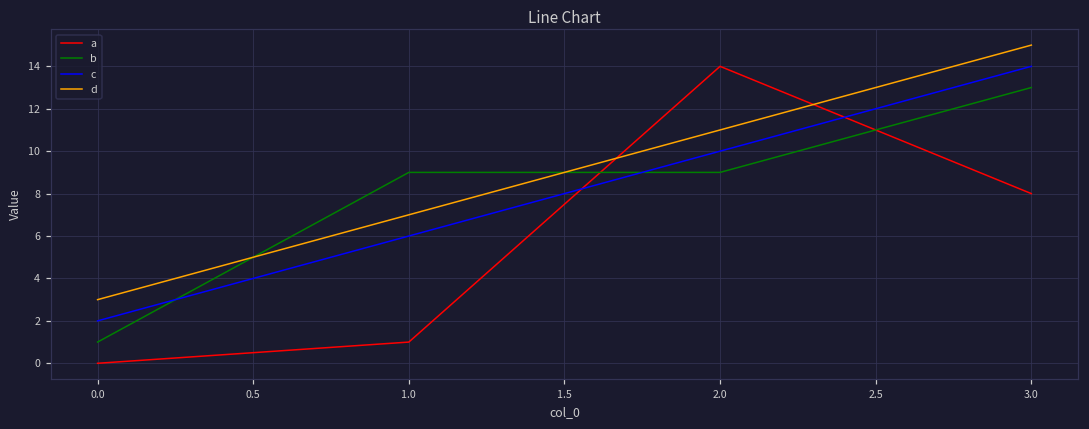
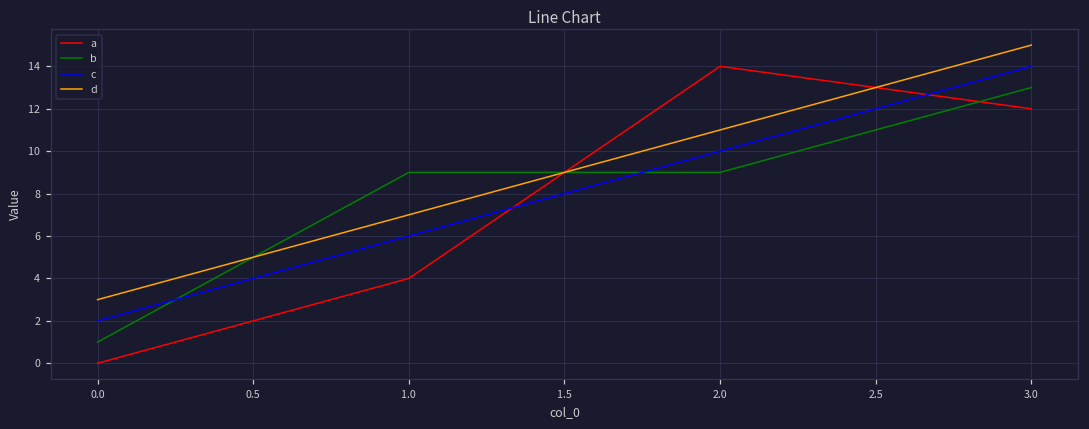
a, 1.0: 1 -> 4
a, 3.0: 8 -> 12
